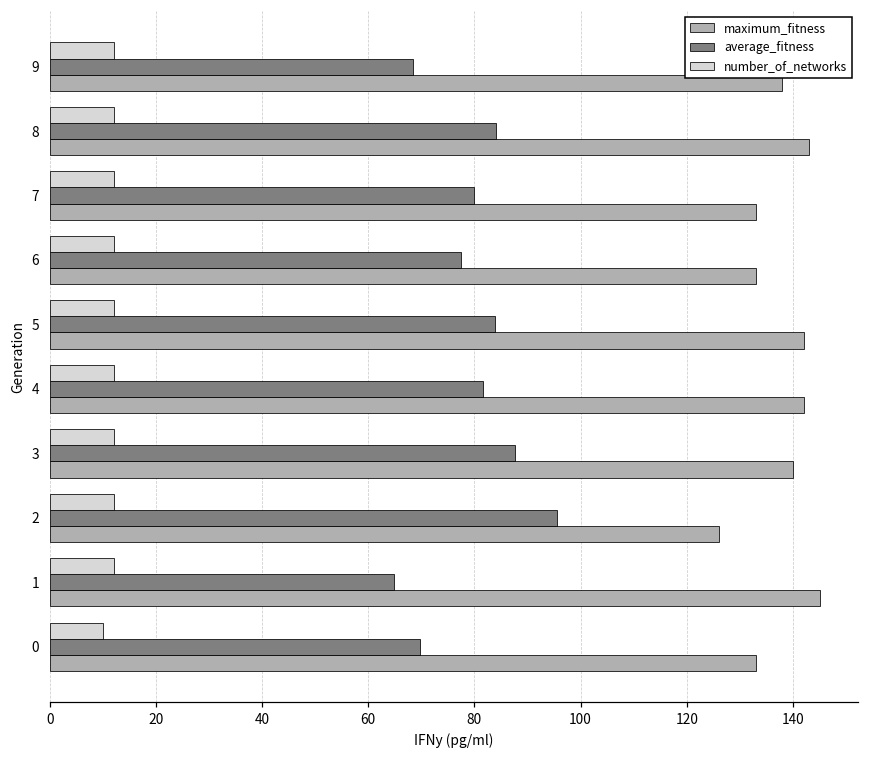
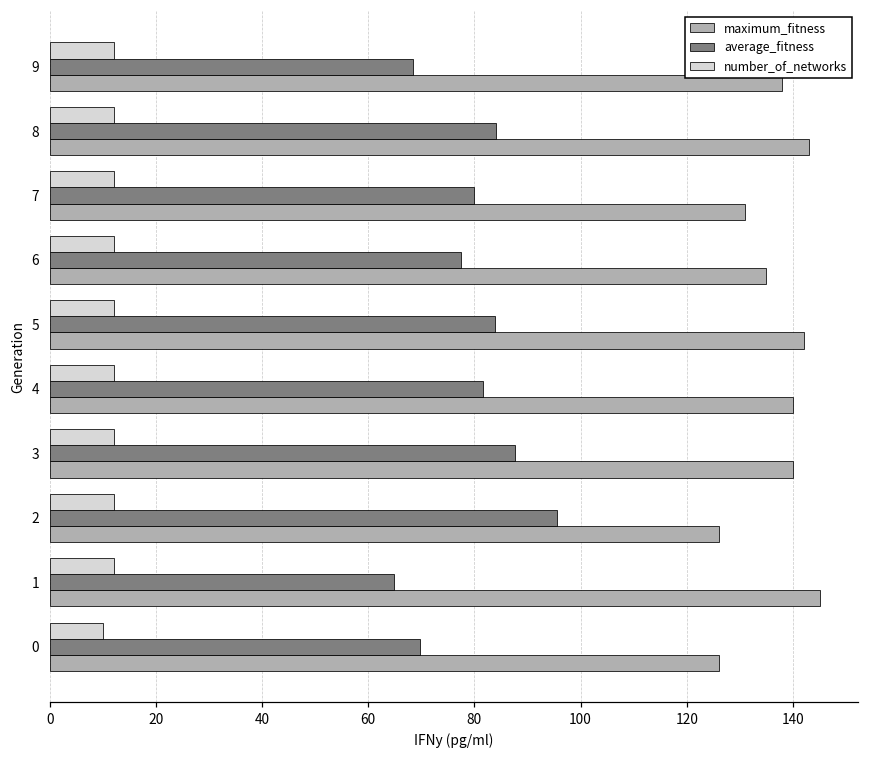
maximum_fitness, 7: 133 -> 131
maximum_fitness, 6: 133 -> 135
maximum_fitness, 4: 142 -> 140
maximum_fitness, 0: 133 -> 126
